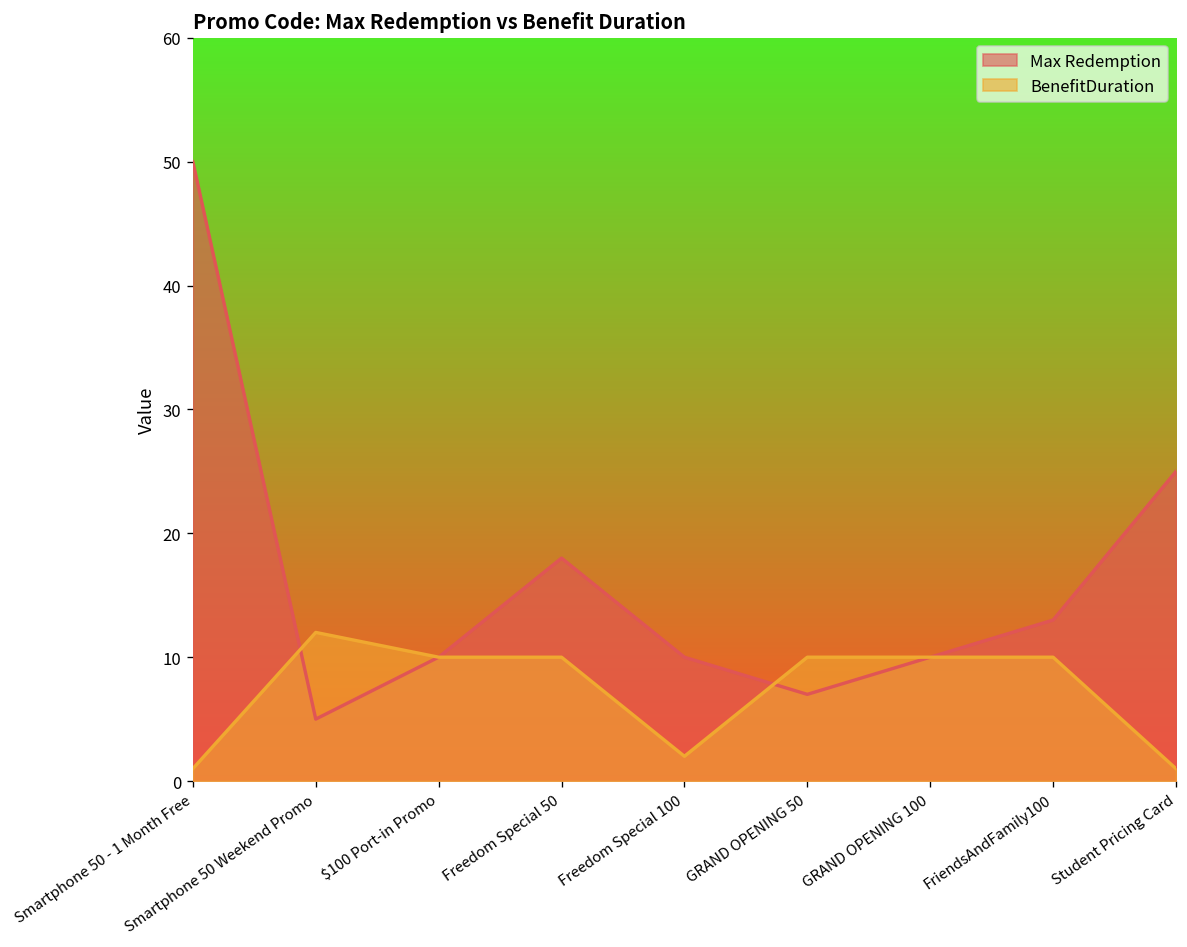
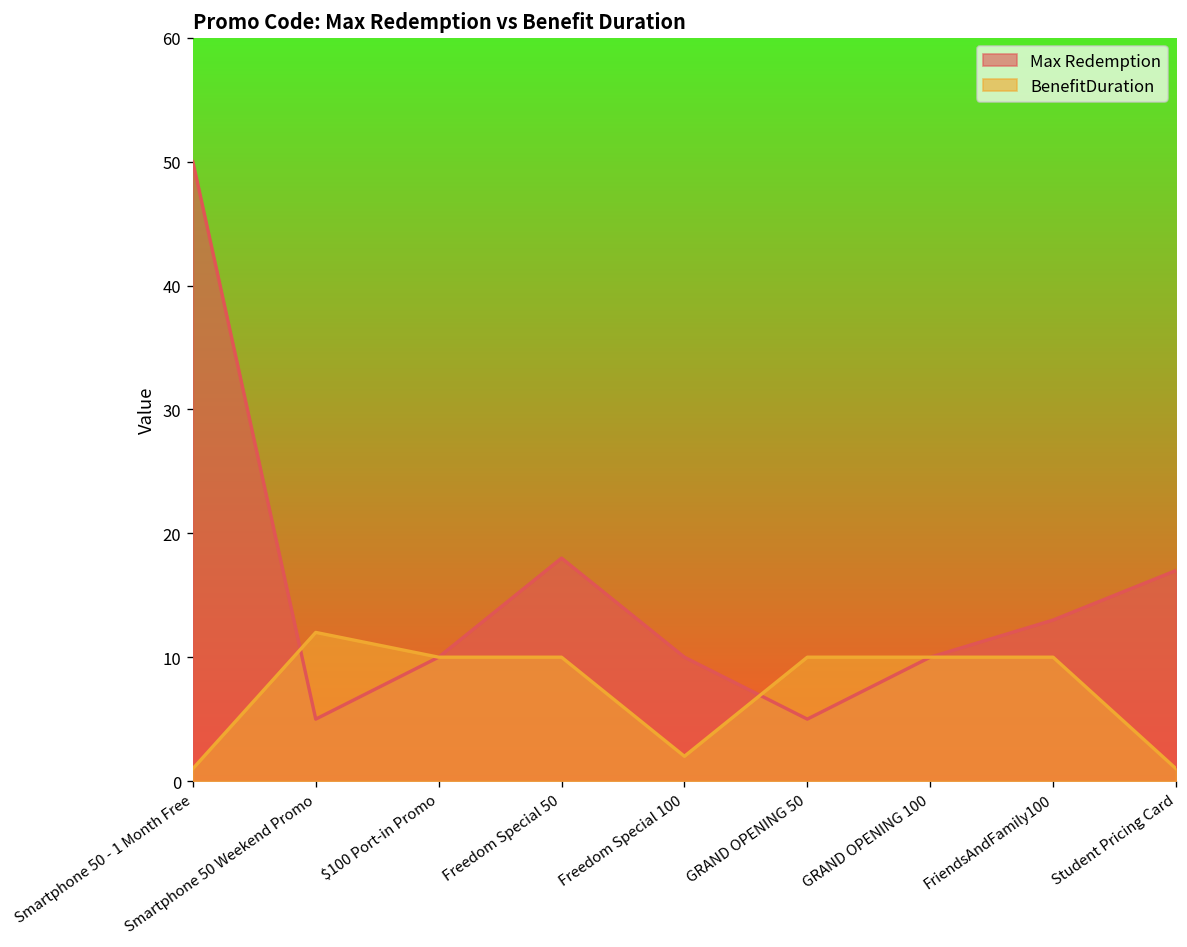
Max Redemption, GRAND OPENING 50: 7 -> 5
Max Redemption, Student Pricing Card: 25 -> 17
